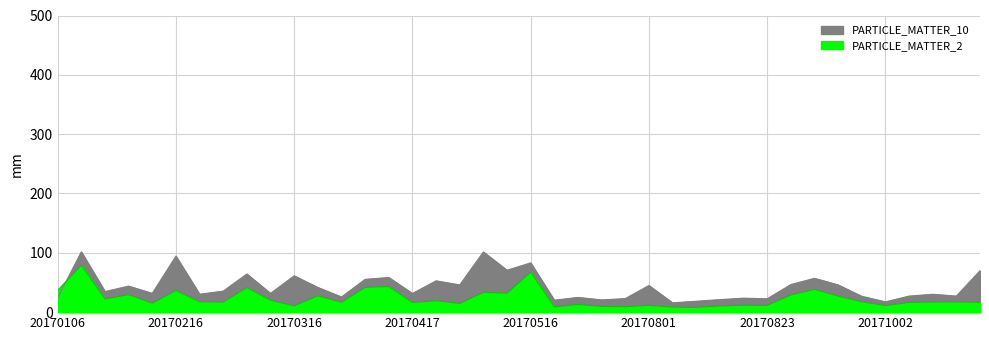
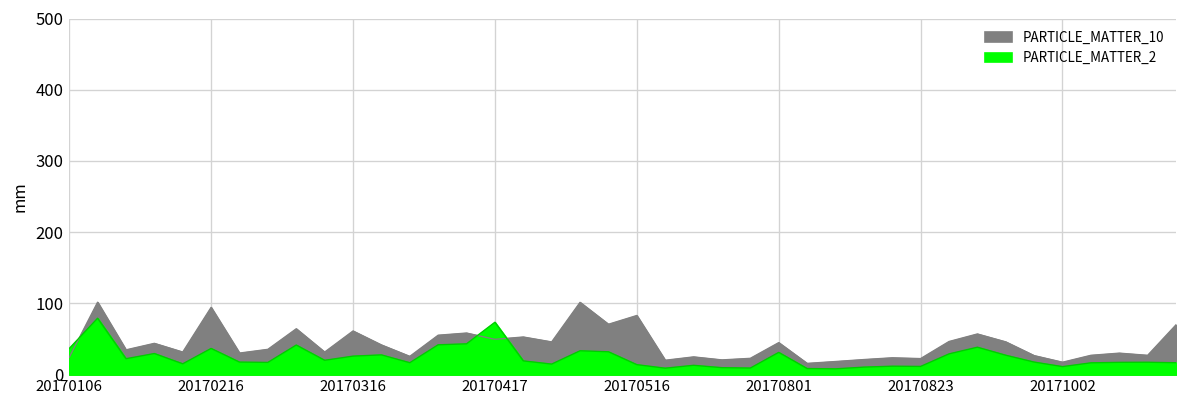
PARTICLE_MATTER_2, 20170316: 10 -> 30
PARTICLE_MATTER_10, 20170417: 30 -> 50
PARTICLE_MATTER_2, 20170417: 20 -> 70
PARTICLE_MATTER_2, 20170516: 70 -> 10
PARTICLE_MATTER_2, 20170801: 10 -> 30
